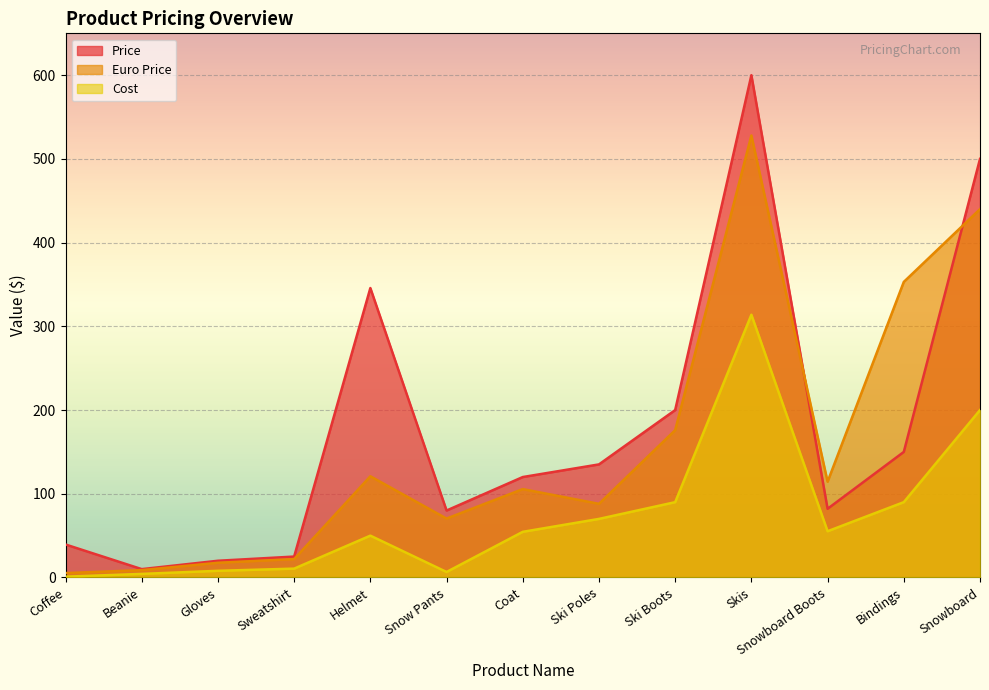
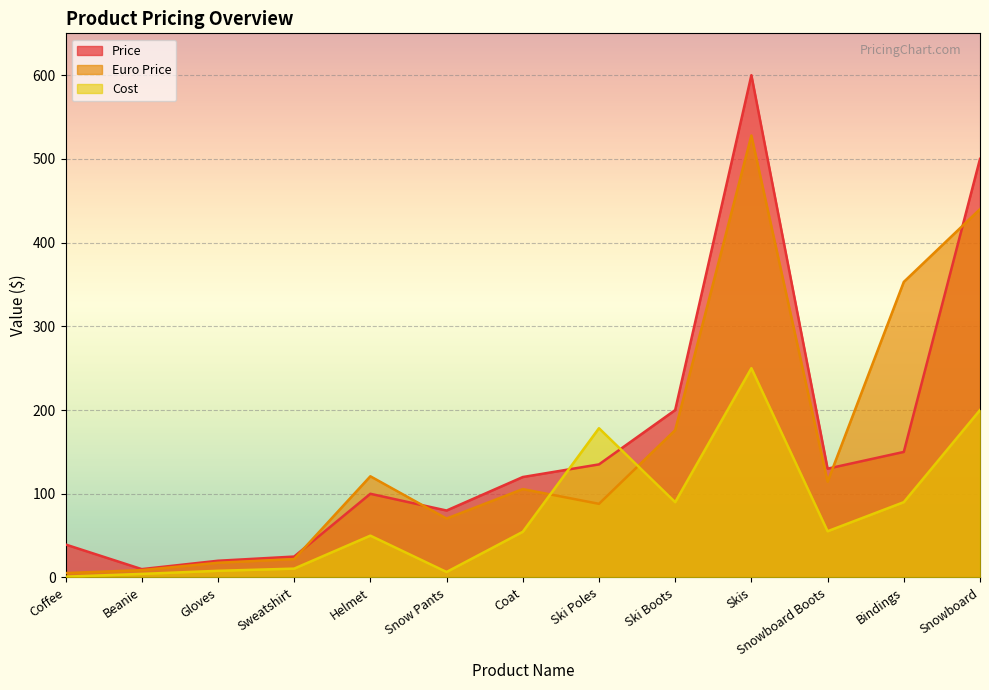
Price, Helmet: 350 -> 100
Cost, Ski Poles: 70 -> 180
Cost, Skis: 310 -> 250
Price, Snowboard Boots: 80 -> 130
